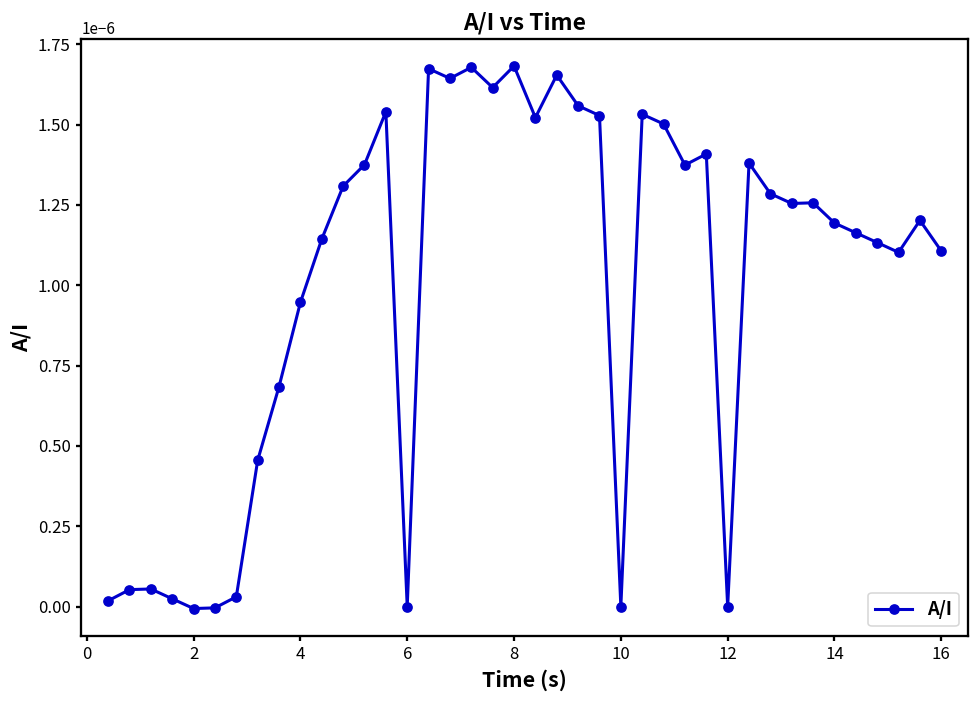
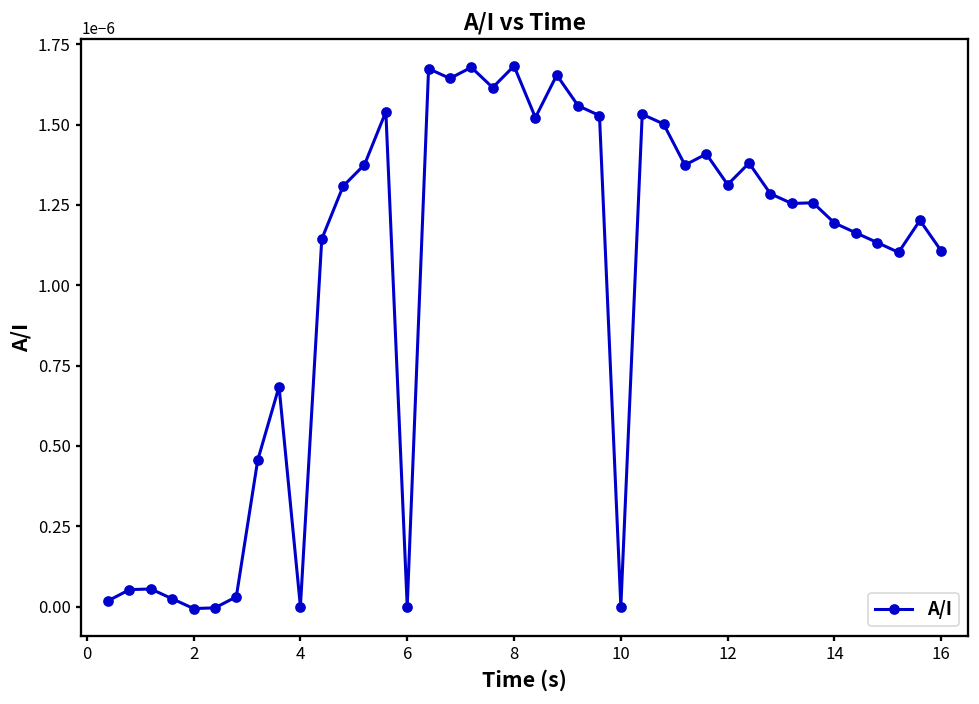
4: 0.000001 -> 0.000000
12: 0.000000 -> 0.000001
